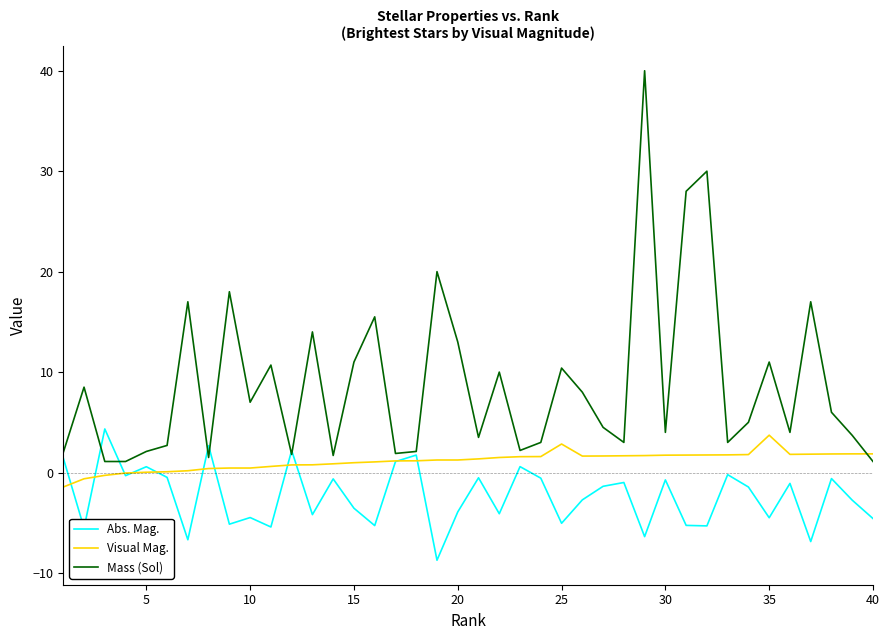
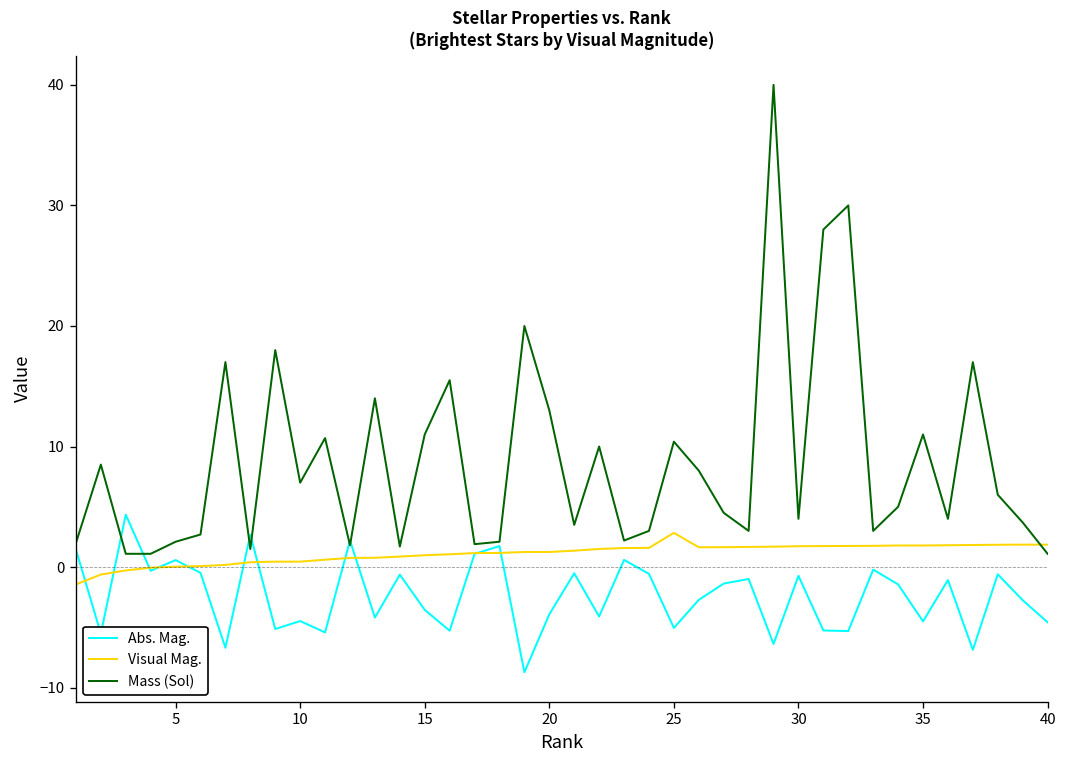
Visual Mag., 35: 3.7 -> 1.8
